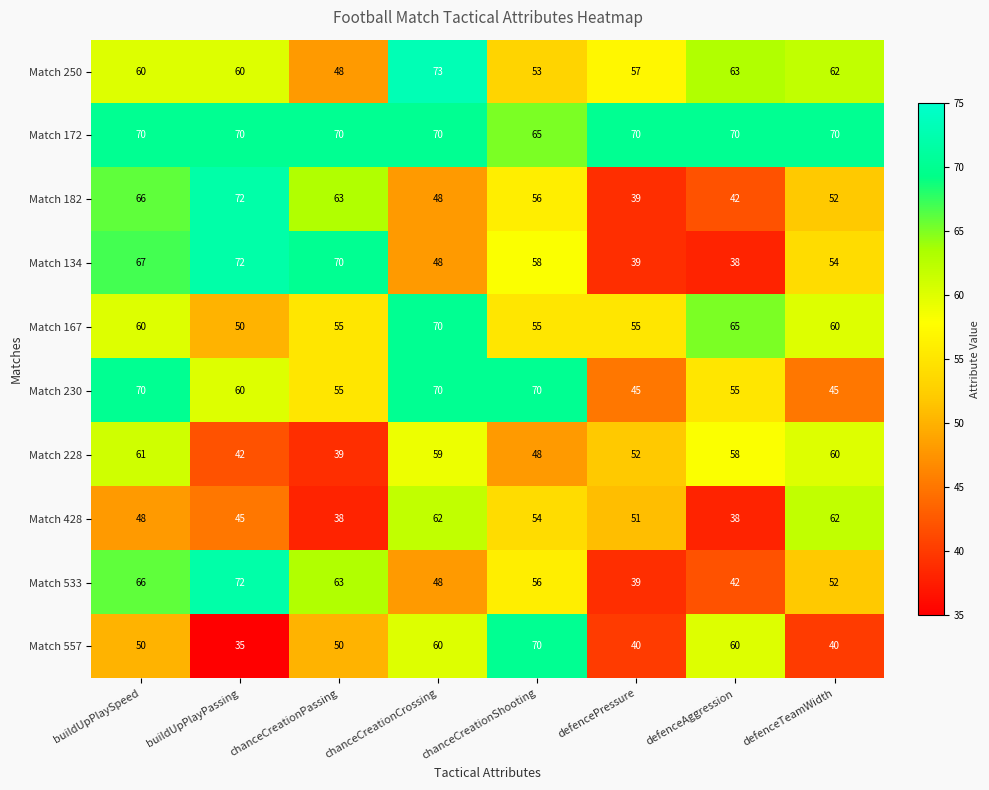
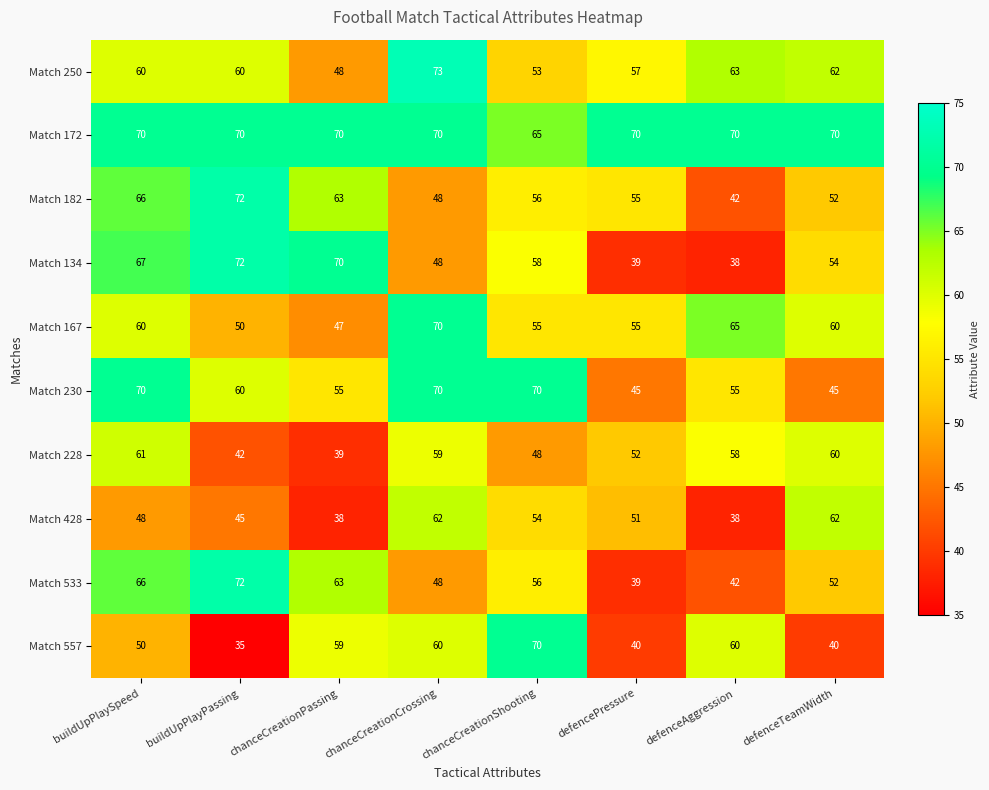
Match 182, defencePressure: 39 -> 55
Match 167, chanceCreationPassing: 55 -> 47
Match 557, chanceCreationPassing: 50 -> 59
